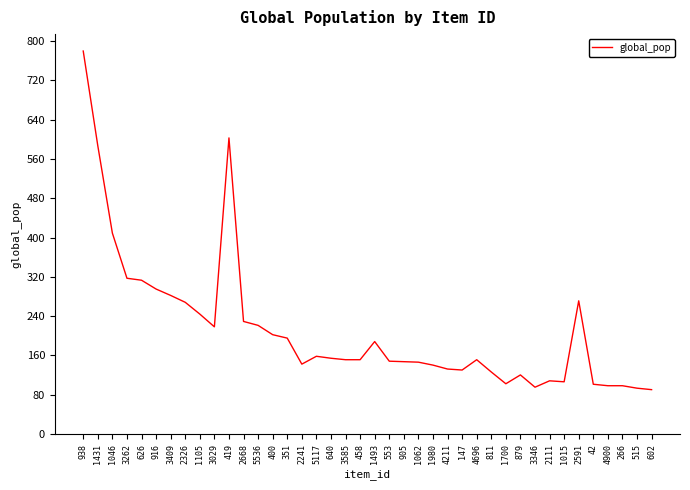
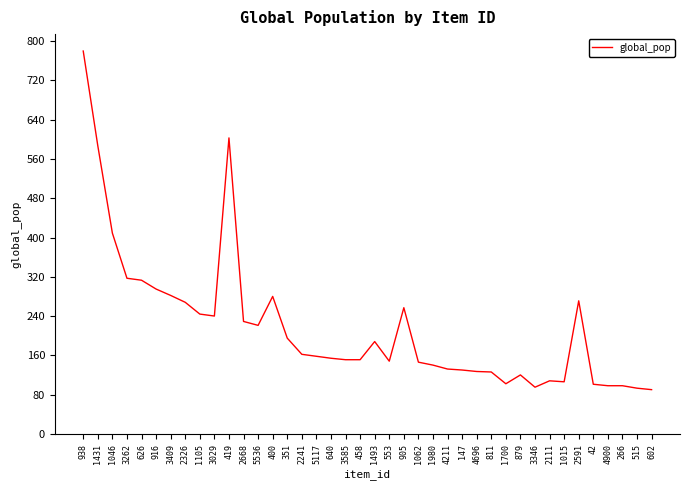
3029: 220 -> 240
400: 200 -> 280
2241: 140 -> 160
905: 150 -> 260
4696: 150 -> 130
